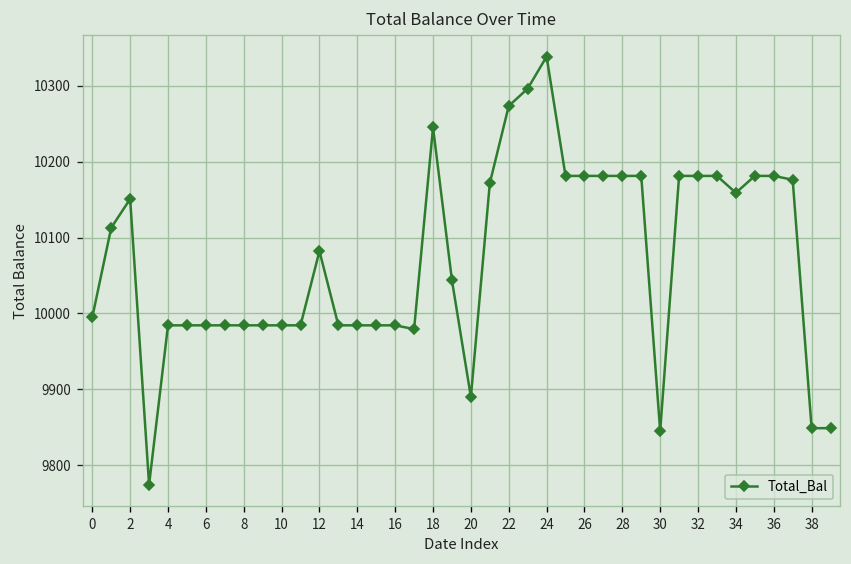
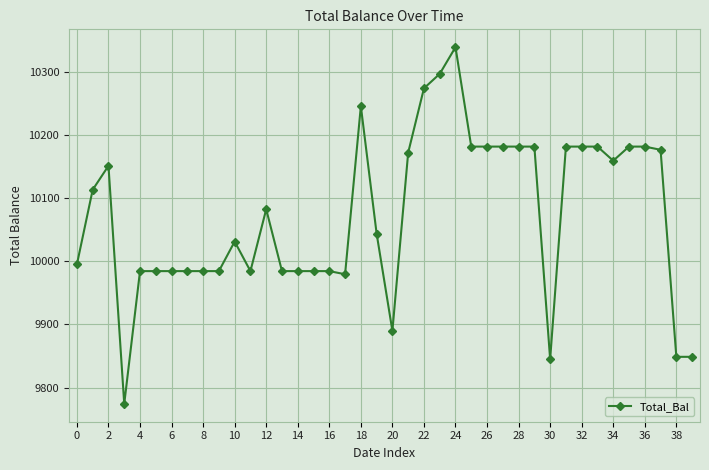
10: 9980 -> 10030
